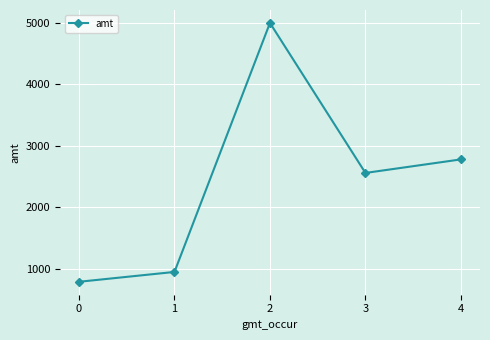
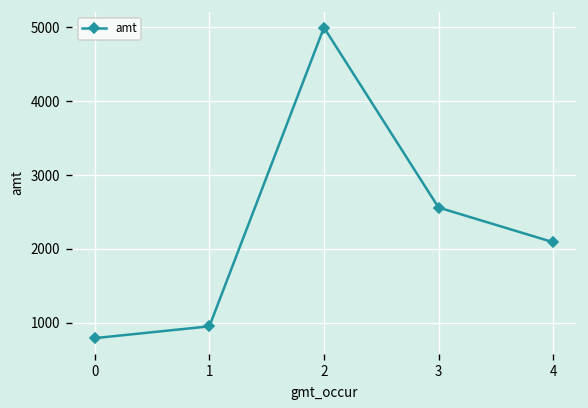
4: 2800 -> 2100
